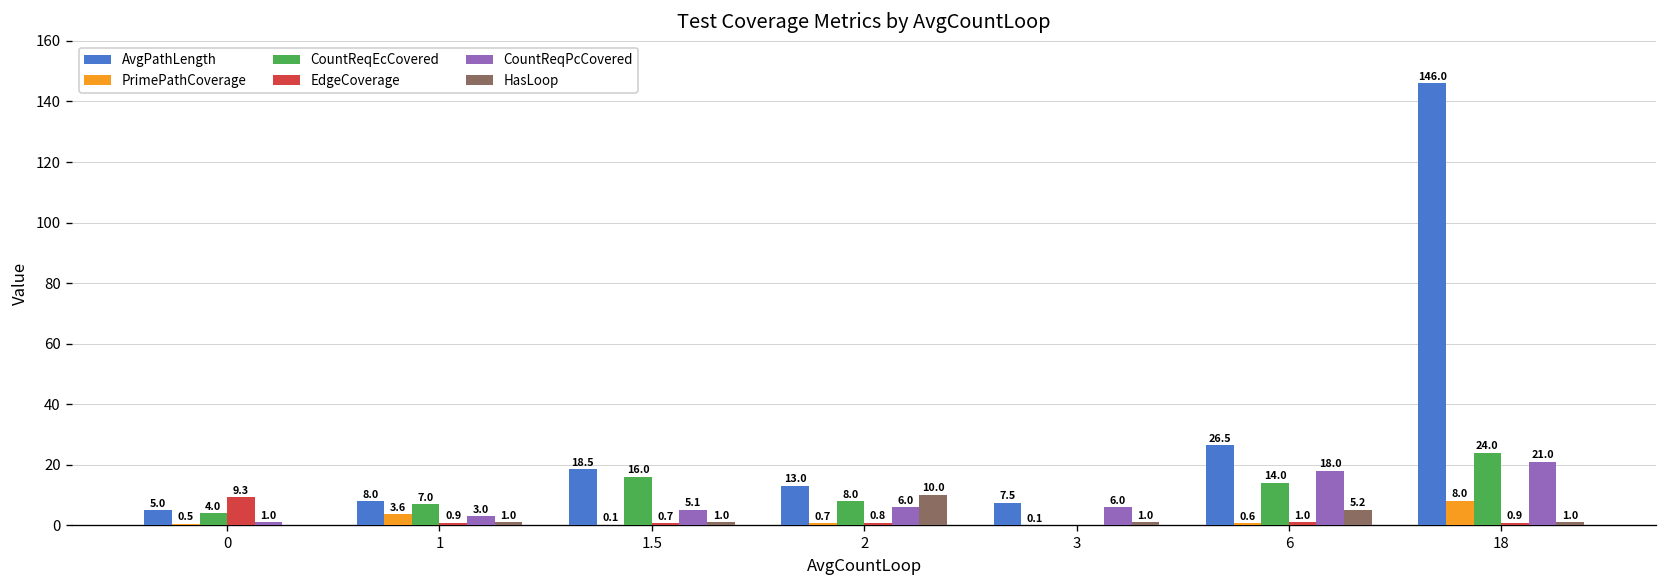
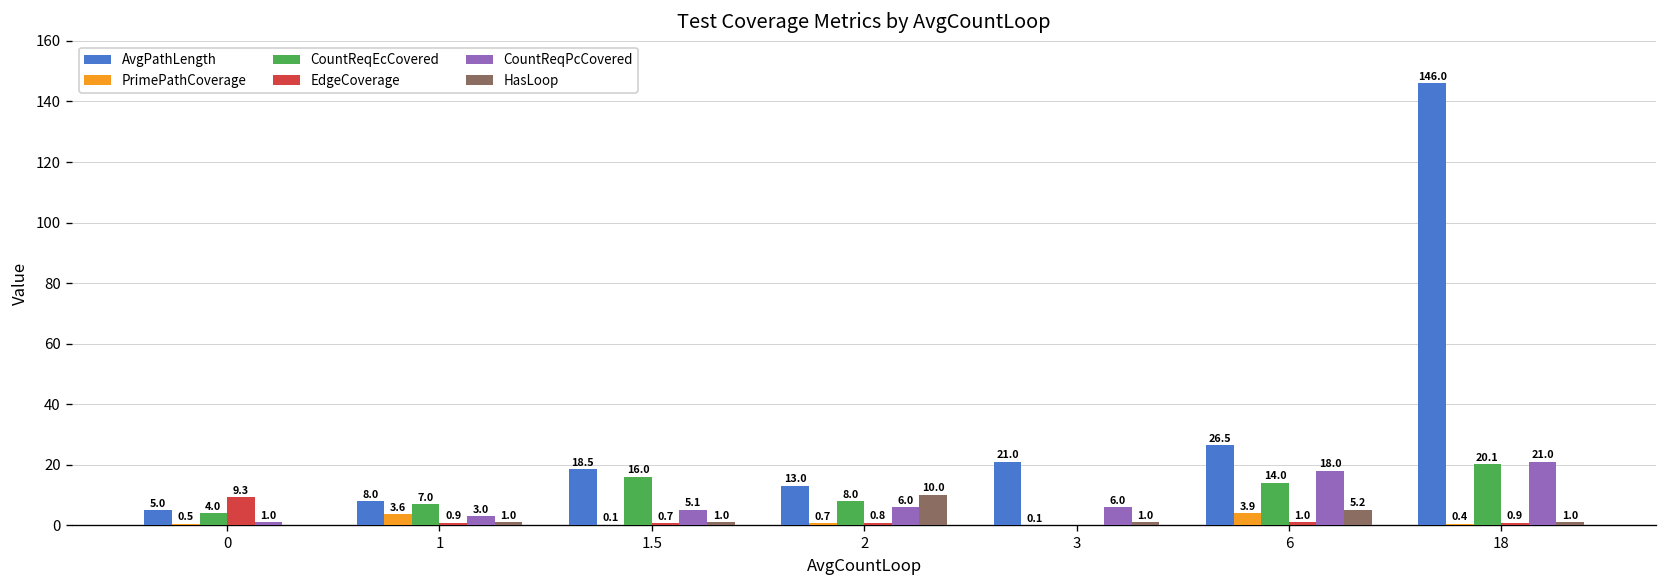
AvgPathLength, 3: 7.5 -> 21.0
PrimePathCoverage, 6: 0.6 -> 3.9
PrimePathCoverage, 18: 8.0 -> 0.4
CountReqEcCovered, 18: 24.0 -> 20.1
